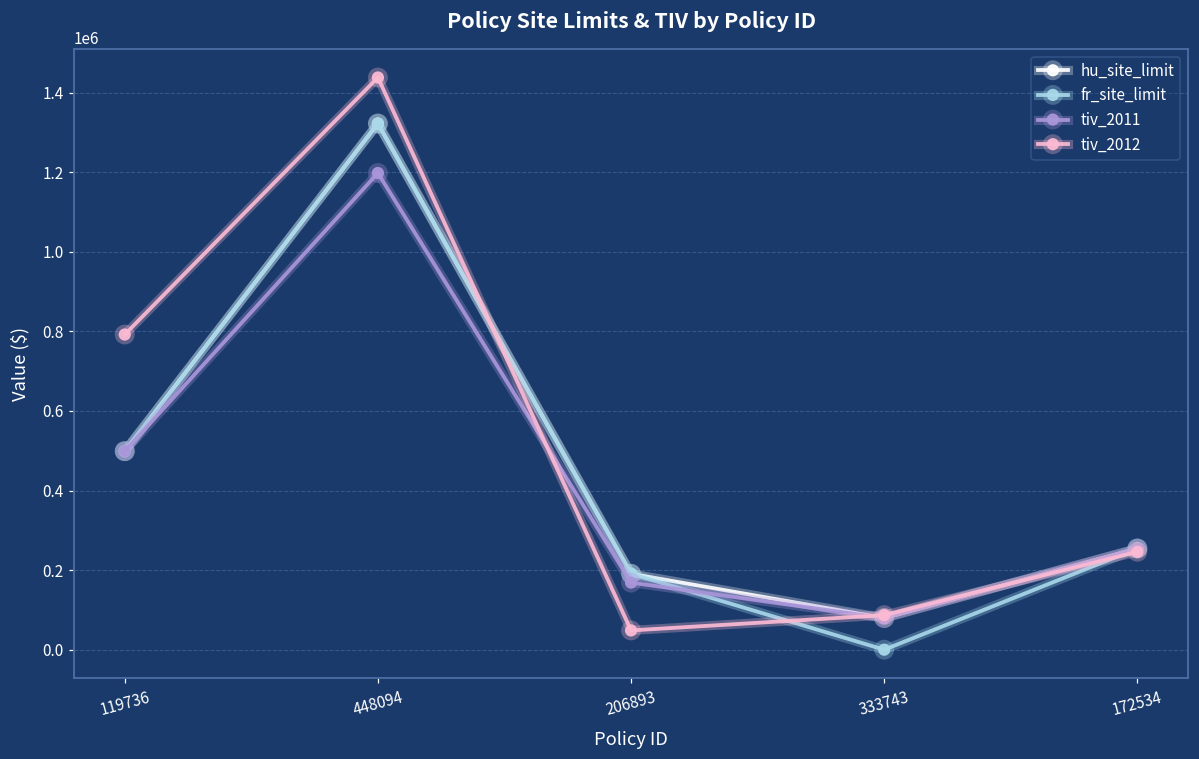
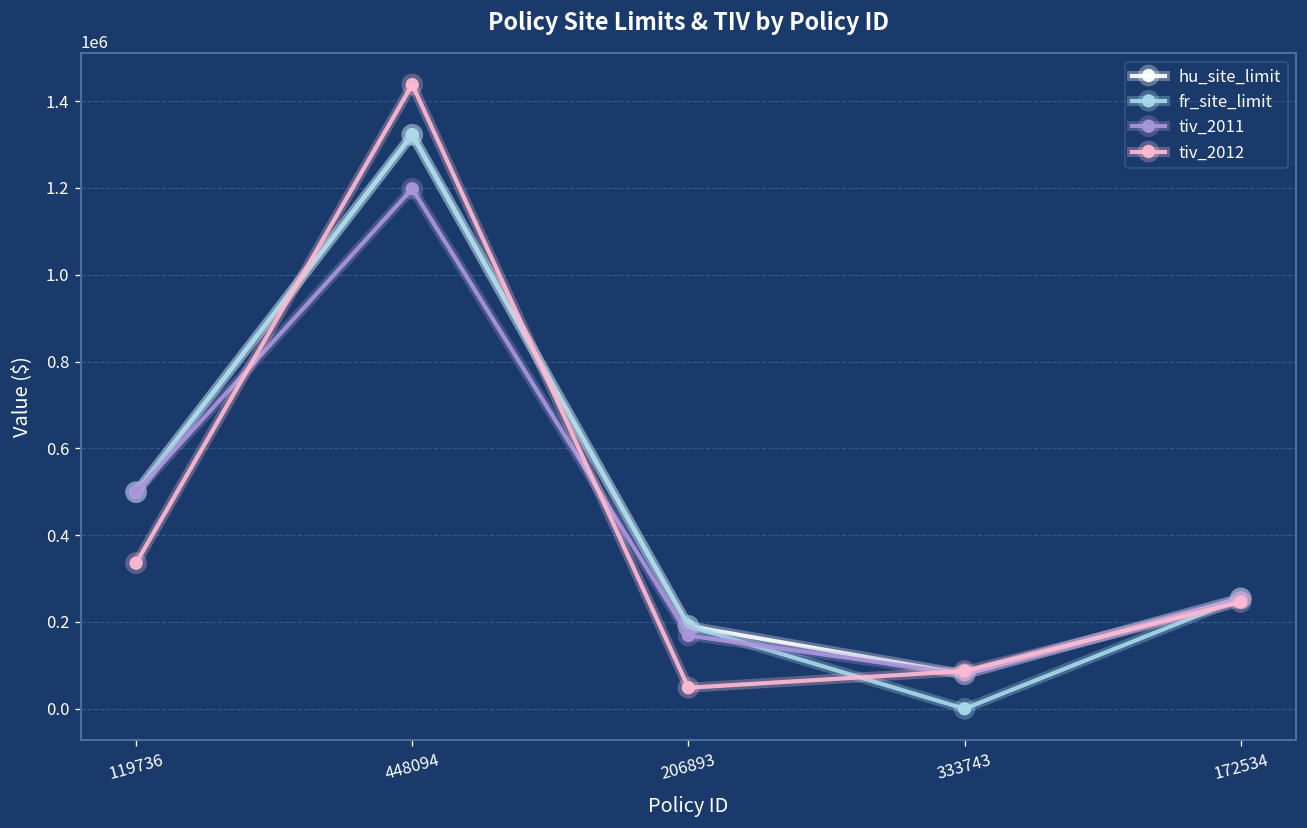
tiv_2012, 119736: 790000 -> 340000
